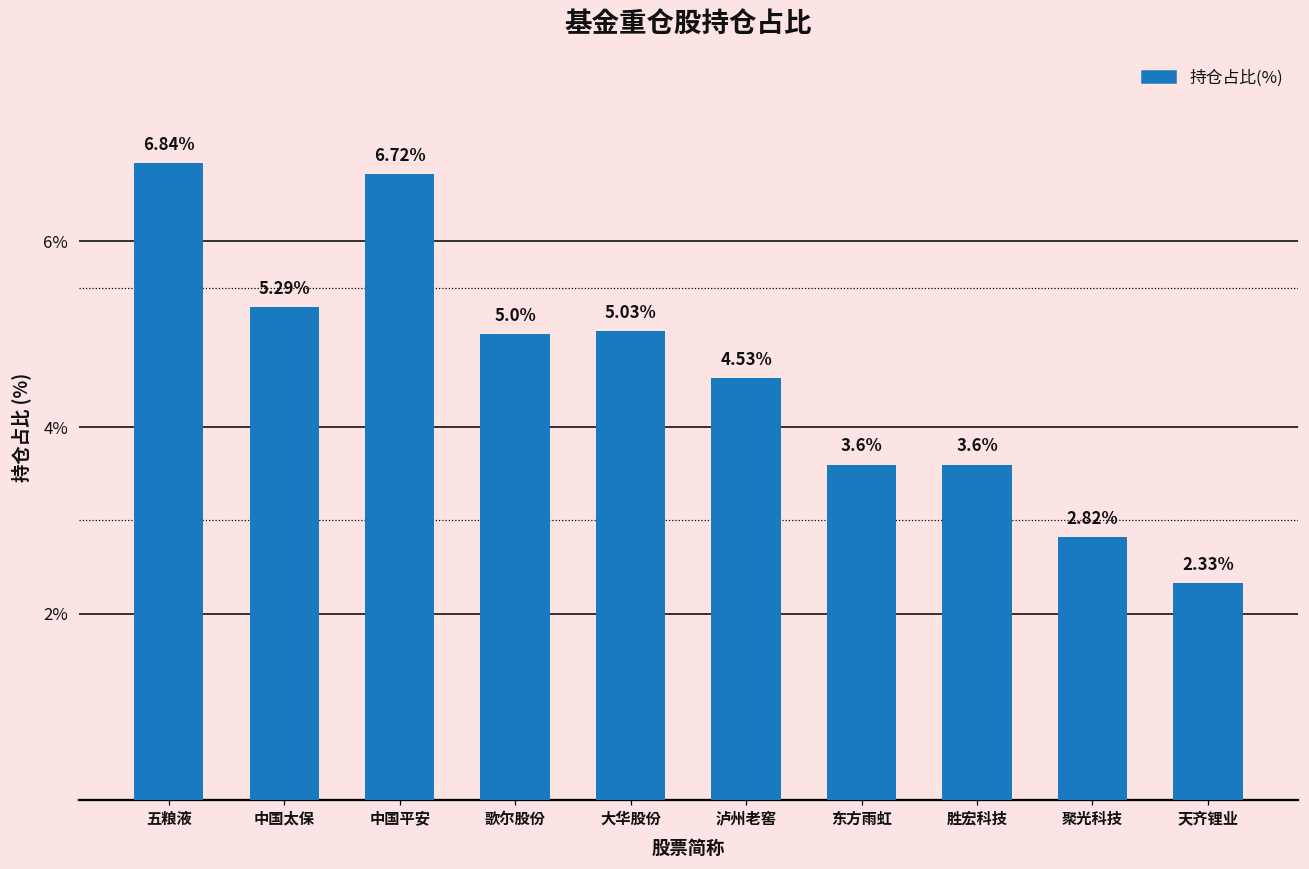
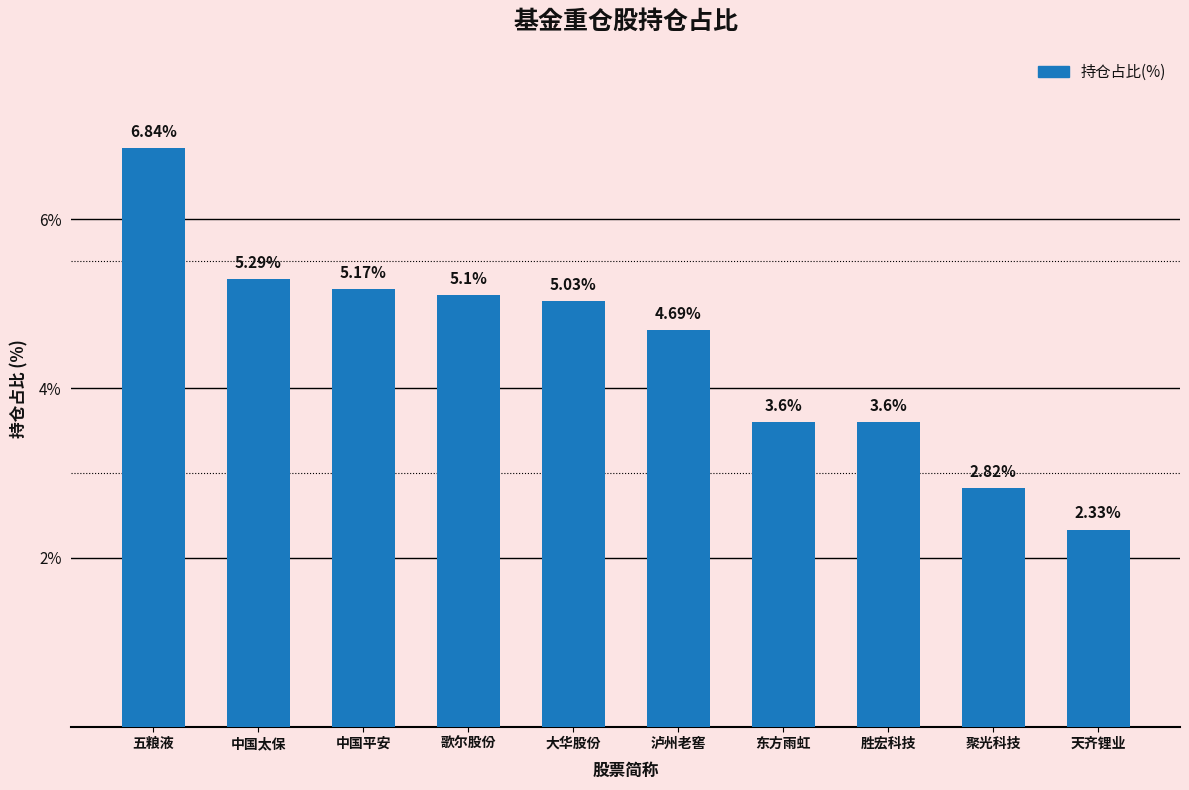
中国平安: 6.72% -> 5.17%
歌尔股份: 5.0% -> 5.1%
泸州老窖: 4.53% -> 4.69%
